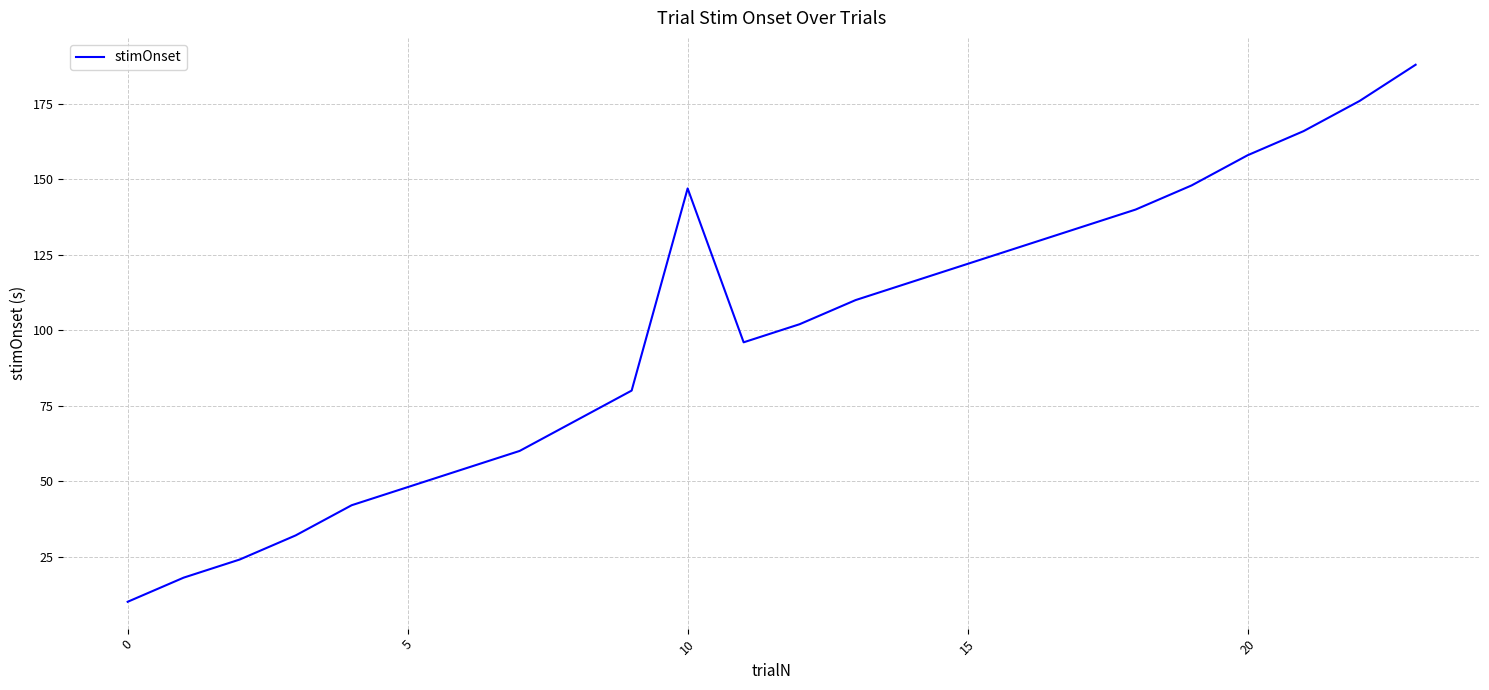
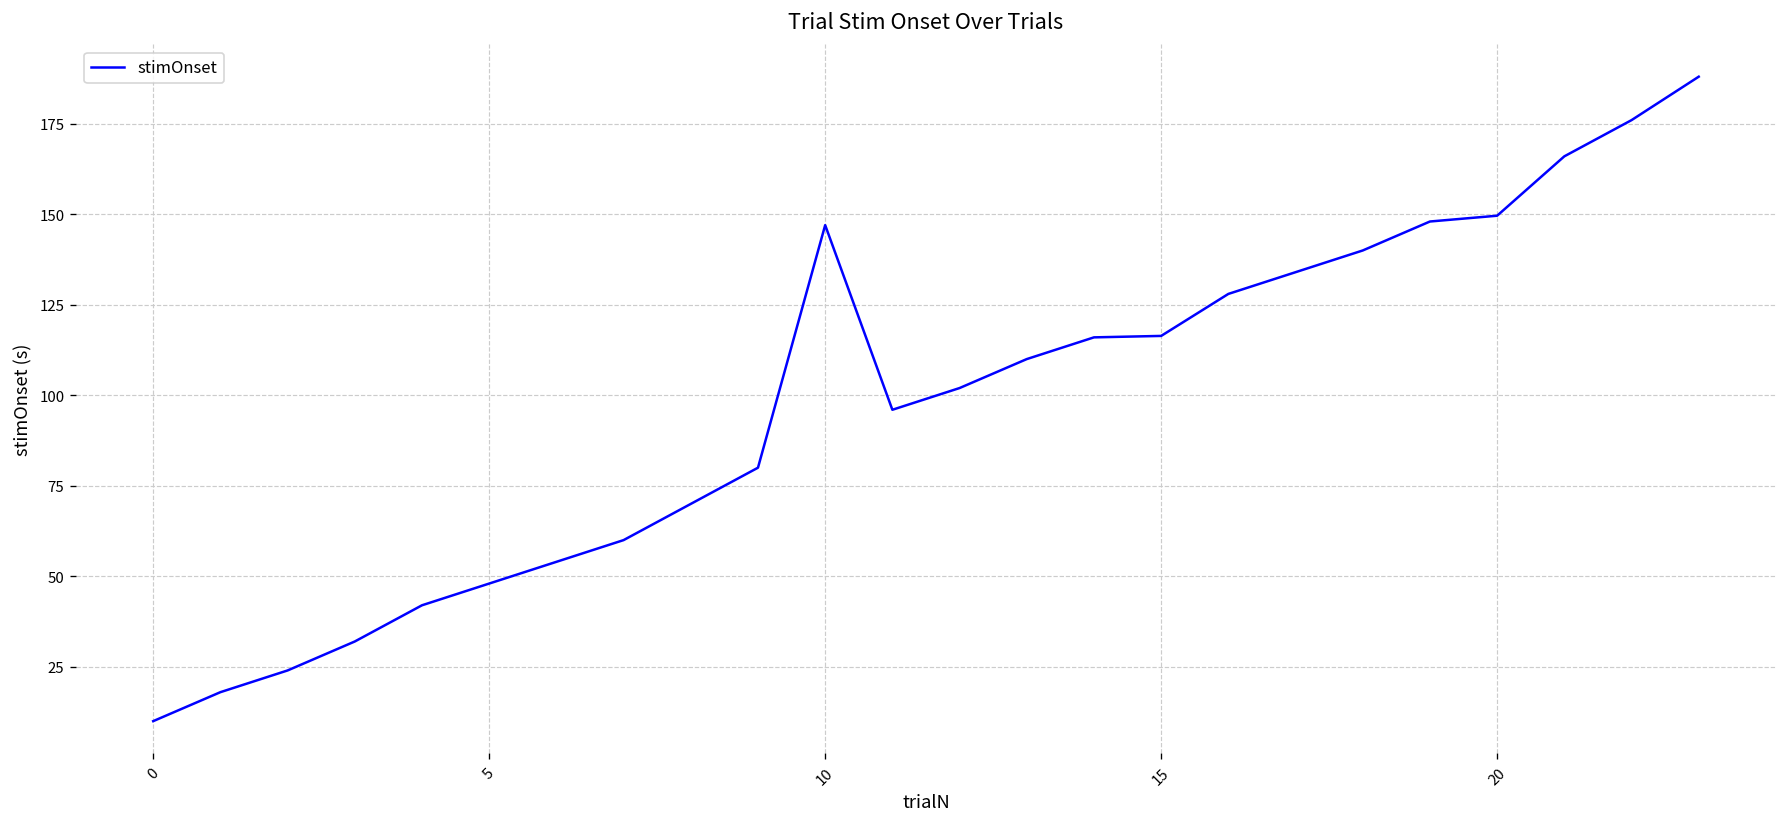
15: 122 -> 116
20: 158 -> 150
